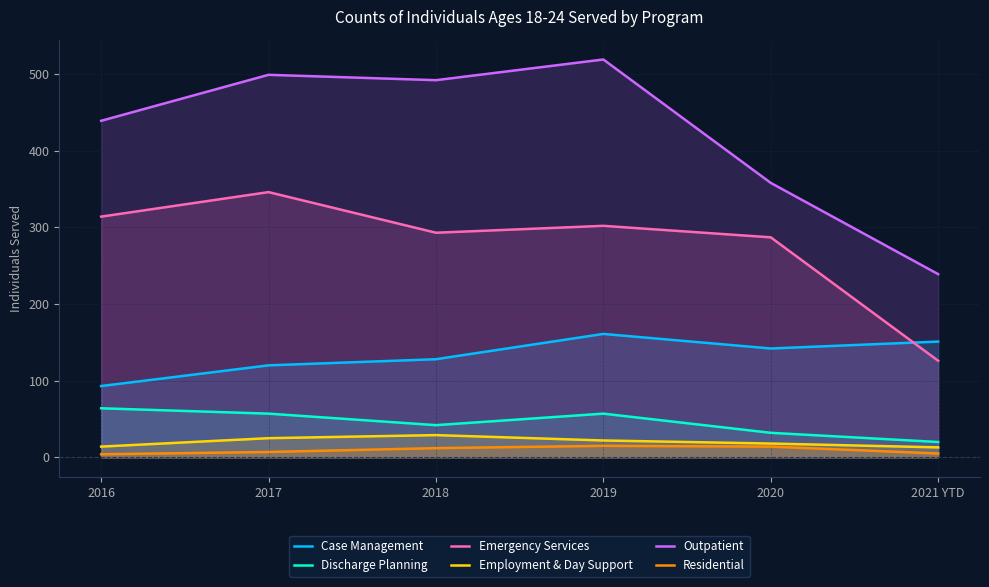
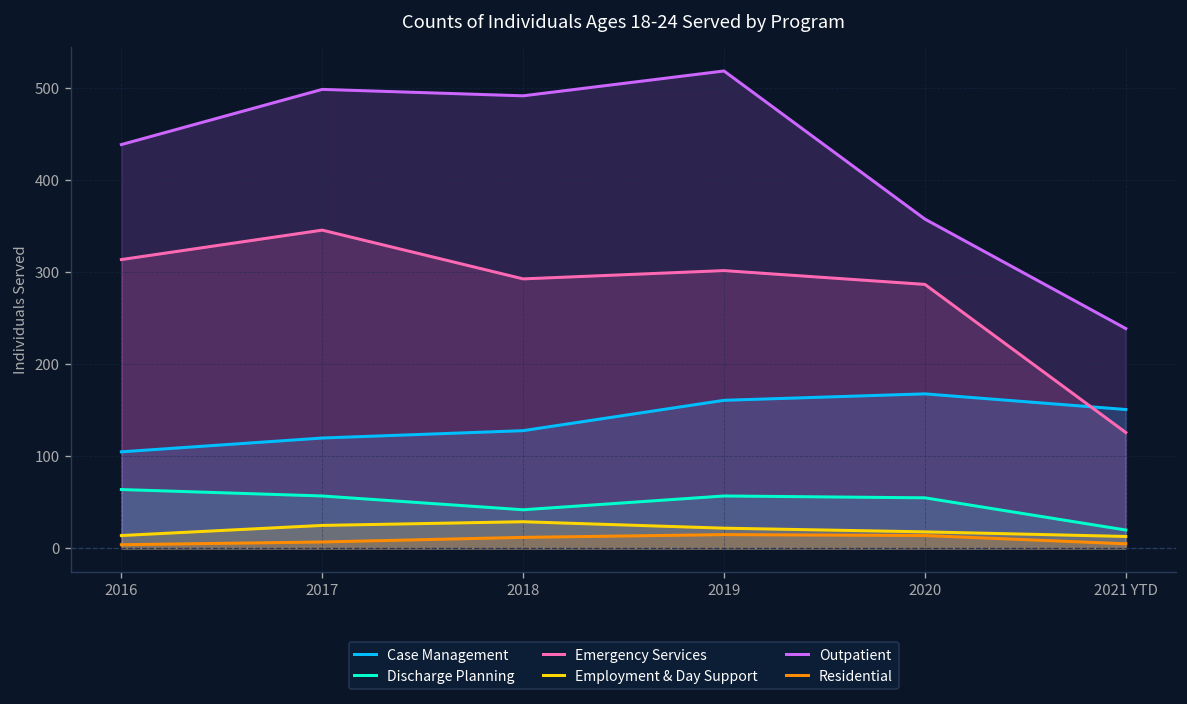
Case Management, 2016: 90 -> 110
Case Management, 2020: 140 -> 170
Discharge Planning, 2020: 30 -> 60
